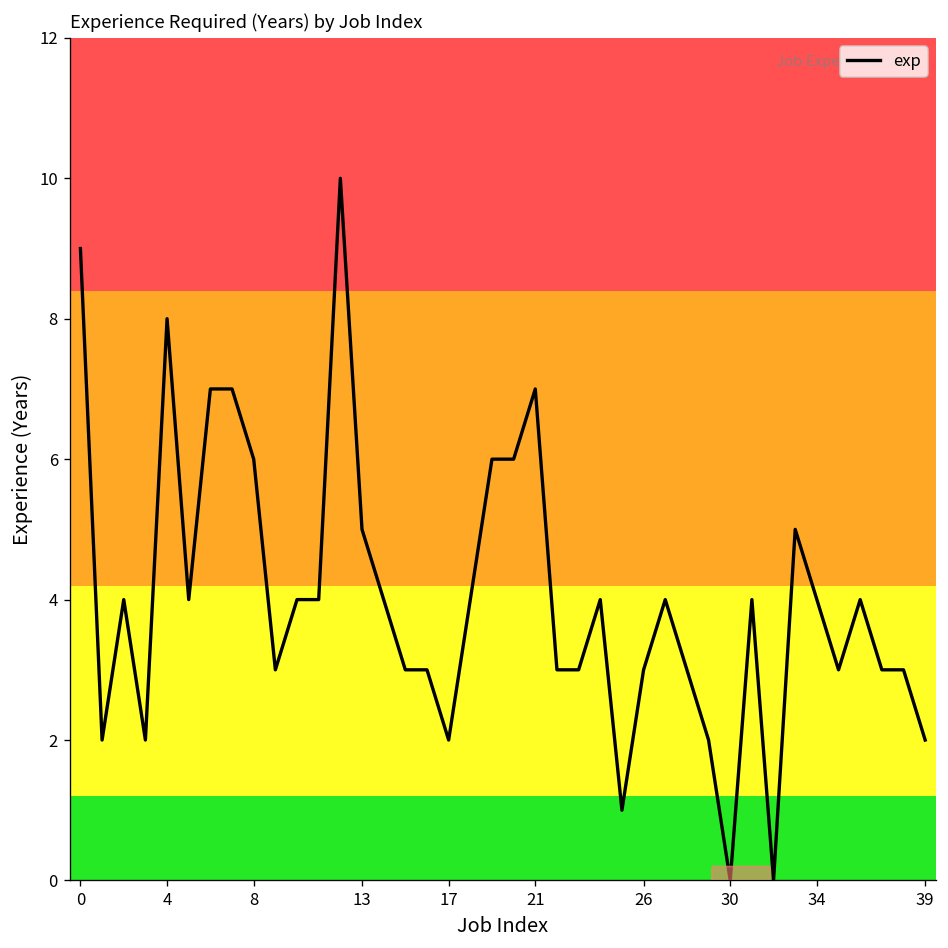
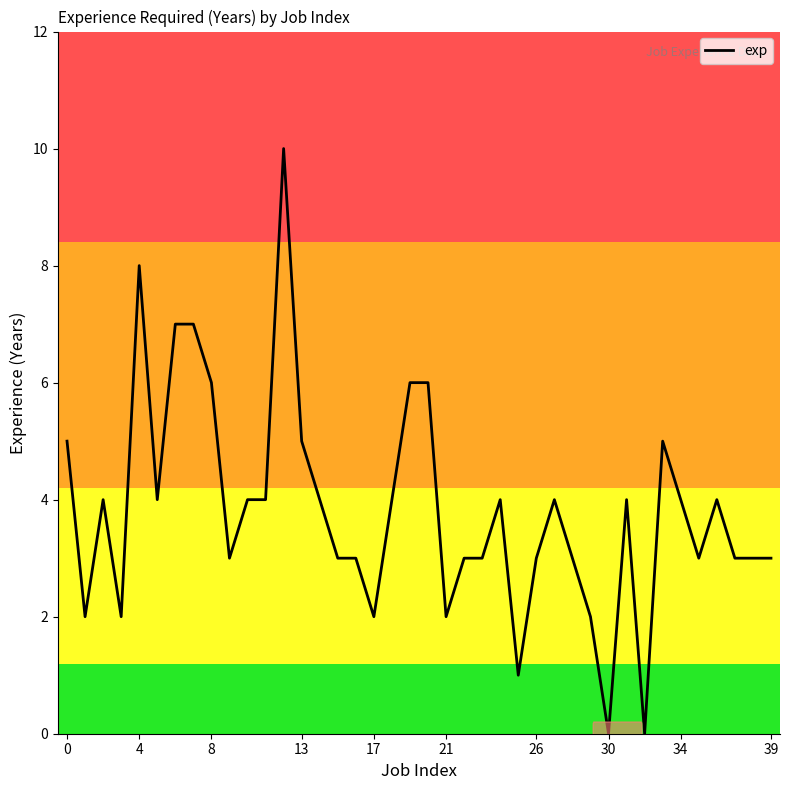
0: 9 -> 5
21: 7 -> 2
39: 2 -> 3
